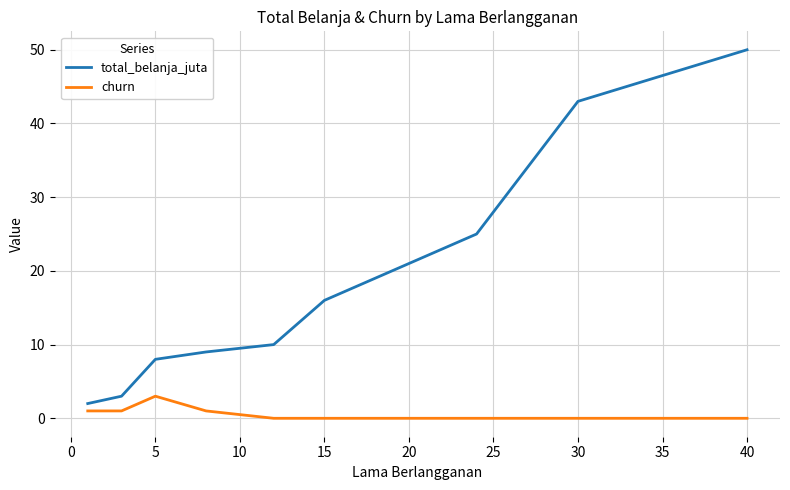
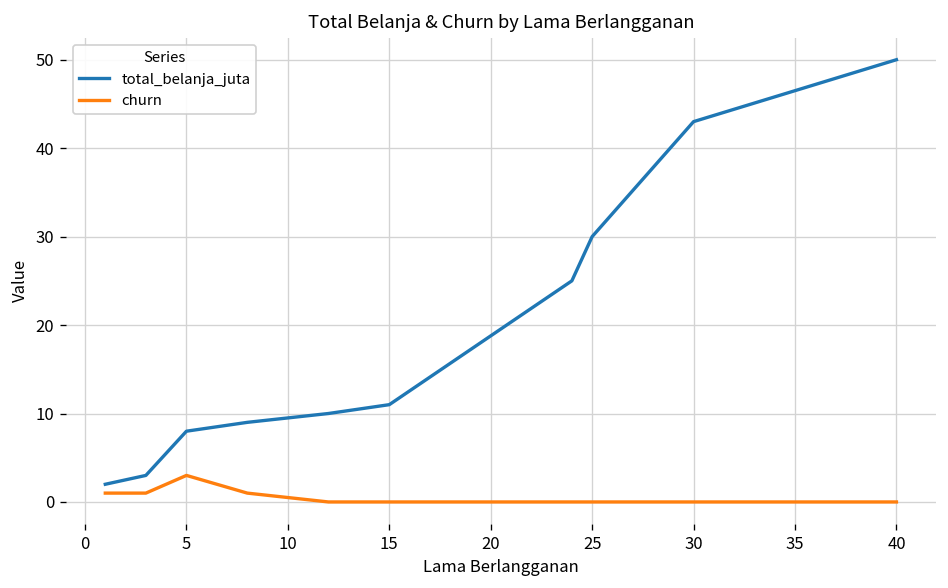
total_belanja_juta, 15: 16 -> 11
total_belanja_juta, 25: 28 -> 30
